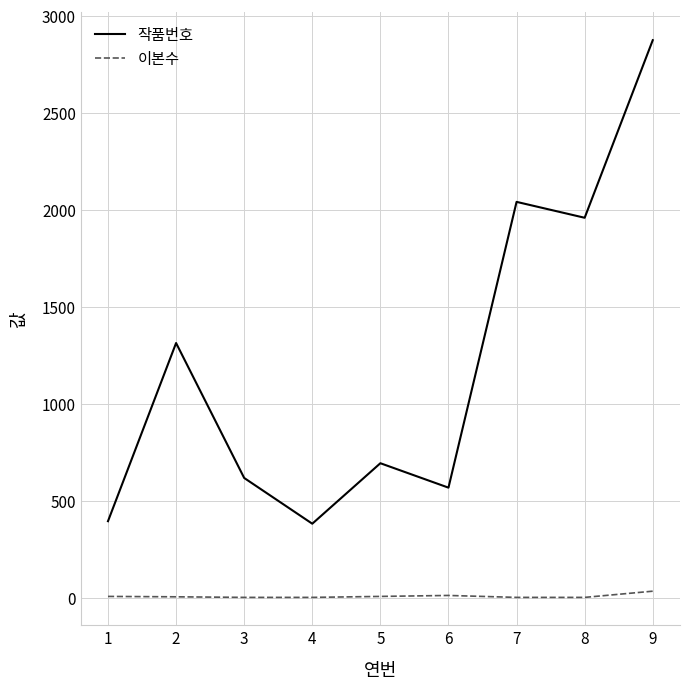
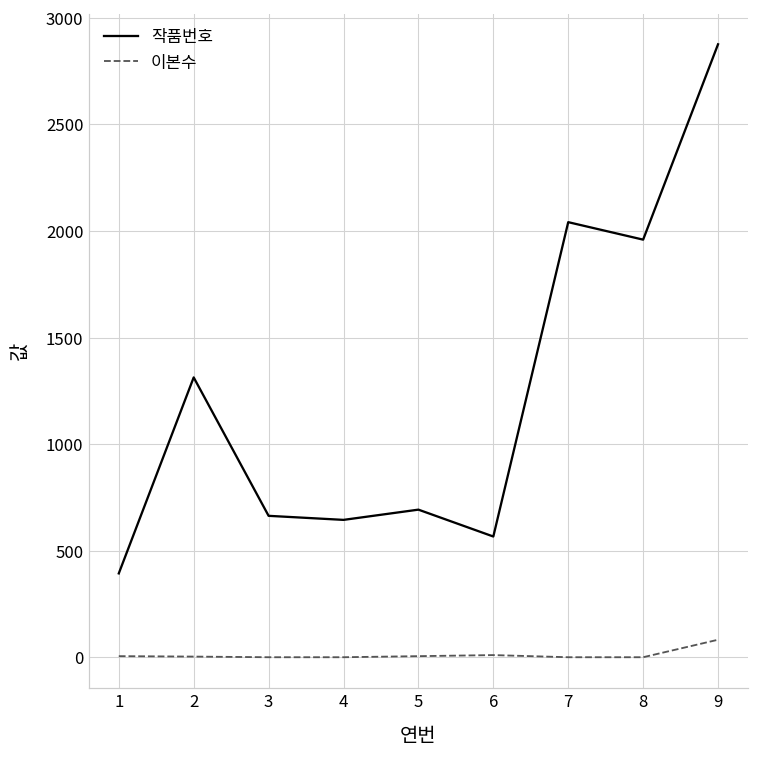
작품번호, 3: 620 -> 660
작품번호, 4: 380 -> 650
이본수, 9: 30 -> 80
